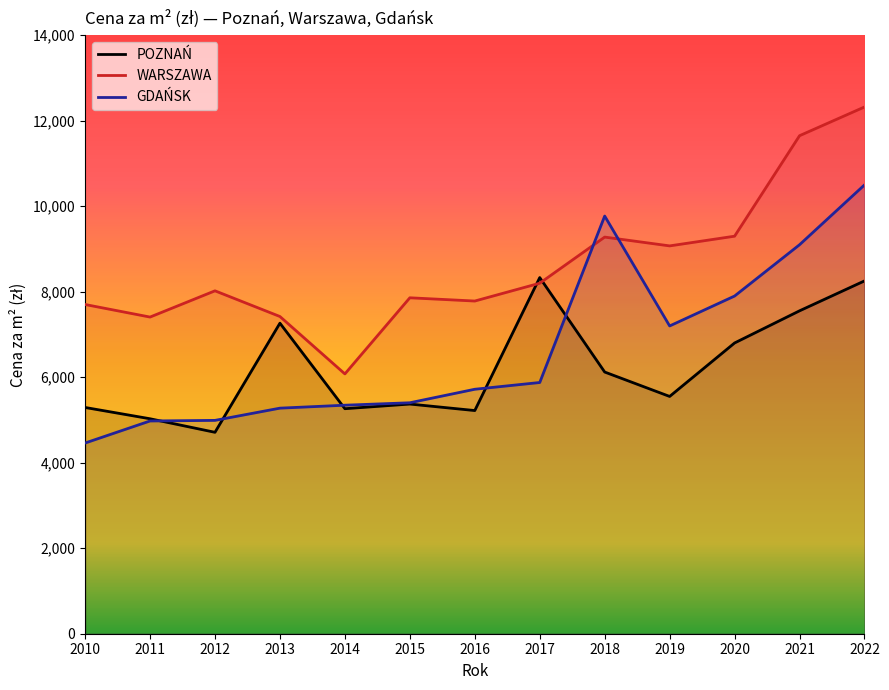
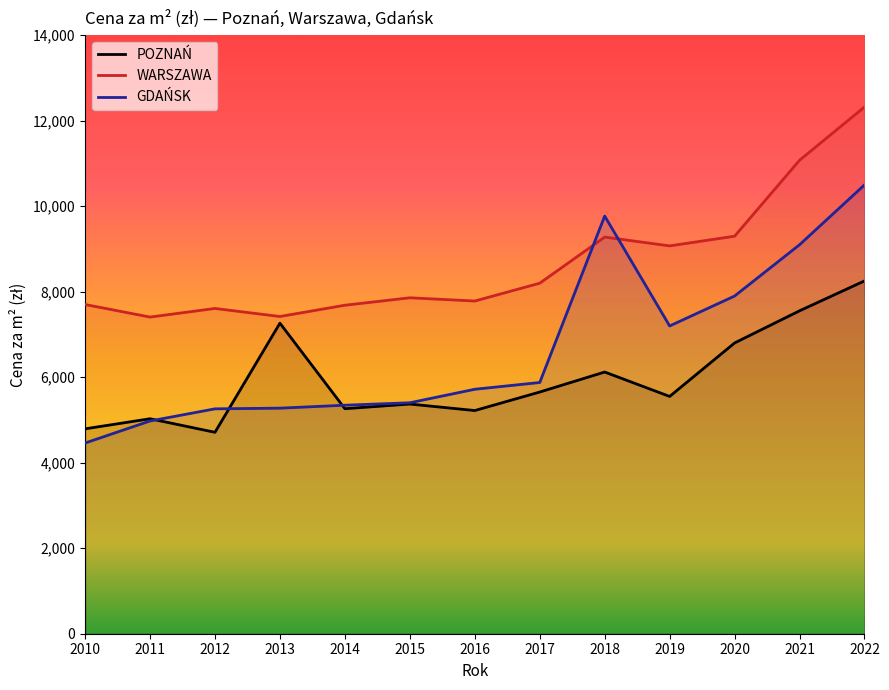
POZNAŃ, 2010: 5,300 -> 4,800
WARSZAWA, 2012: 8,000 -> 7,600
GDAŃSK, 2012: 5,000 -> 5,300
WARSZAWA, 2014: 6,100 -> 7,700
POZNAŃ, 2017: 8,300 -> 5,700
WARSZAWA, 2021: 11,700 -> 11,100
